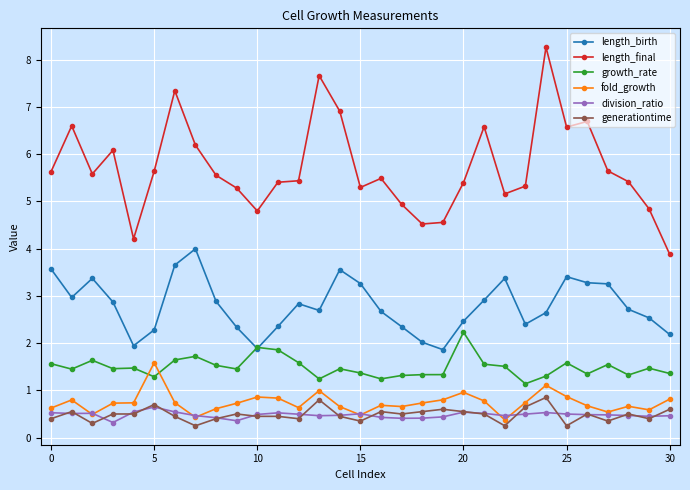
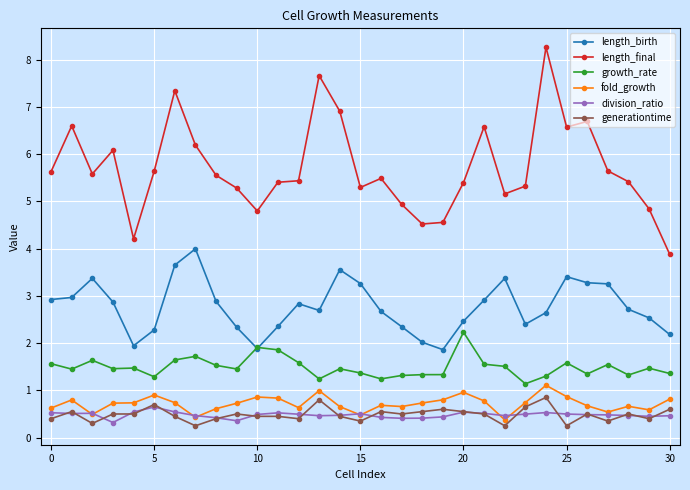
length_birth, 0: 3.6 -> 2.9
fold_growth, 5: 1.6 -> 0.9
